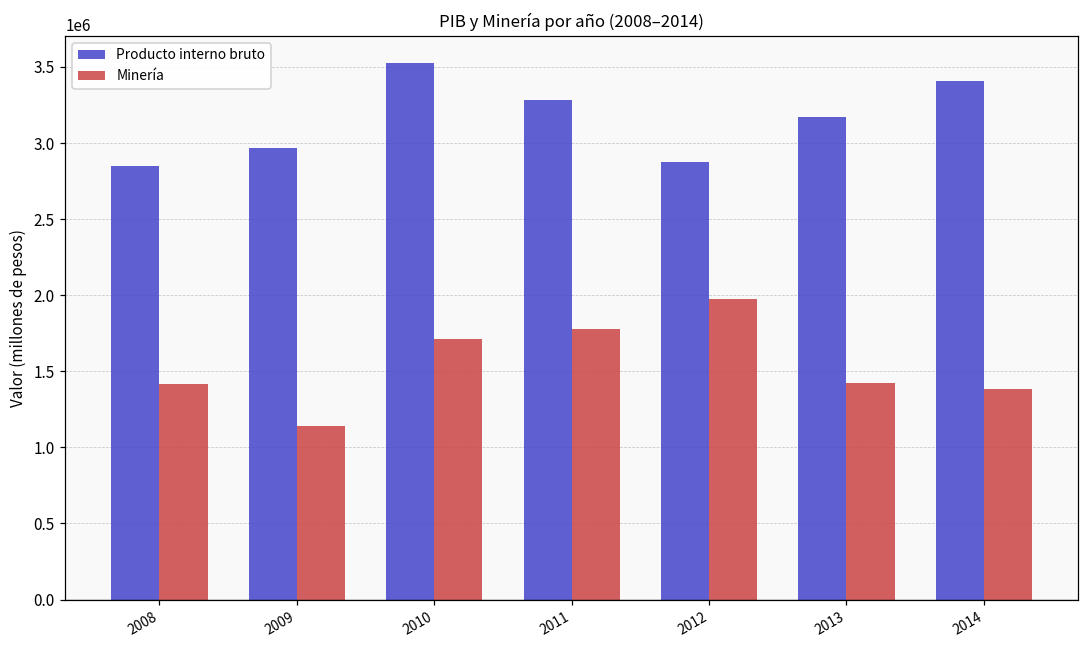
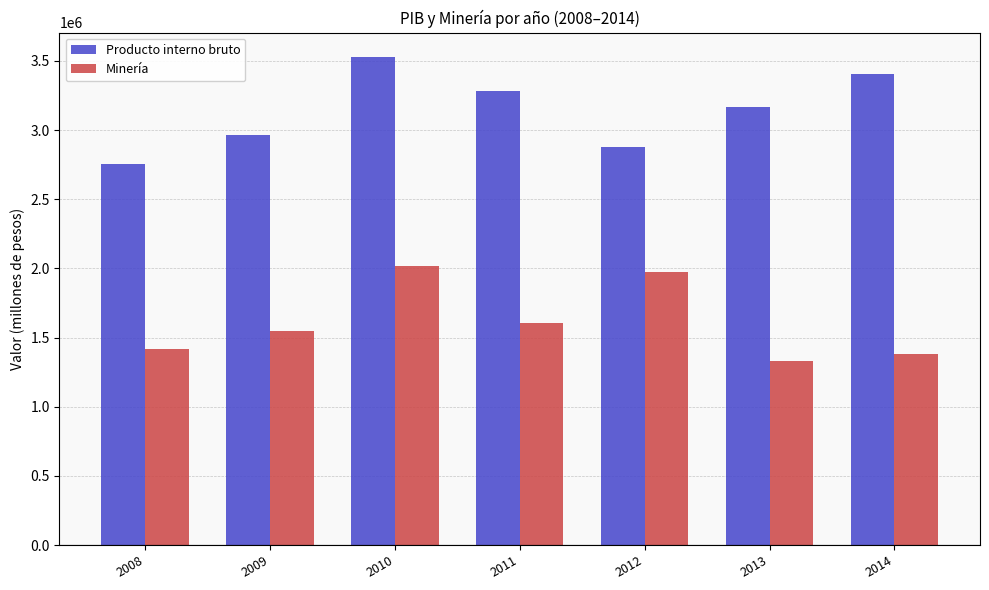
Producto interno bruto, 2008: 2850000 -> 2750000
Minería, 2009: 1140000 -> 1540000
Minería, 2010: 1710000 -> 2020000
Minería, 2011: 1780000 -> 1600000
Minería, 2013: 1430000 -> 1330000
